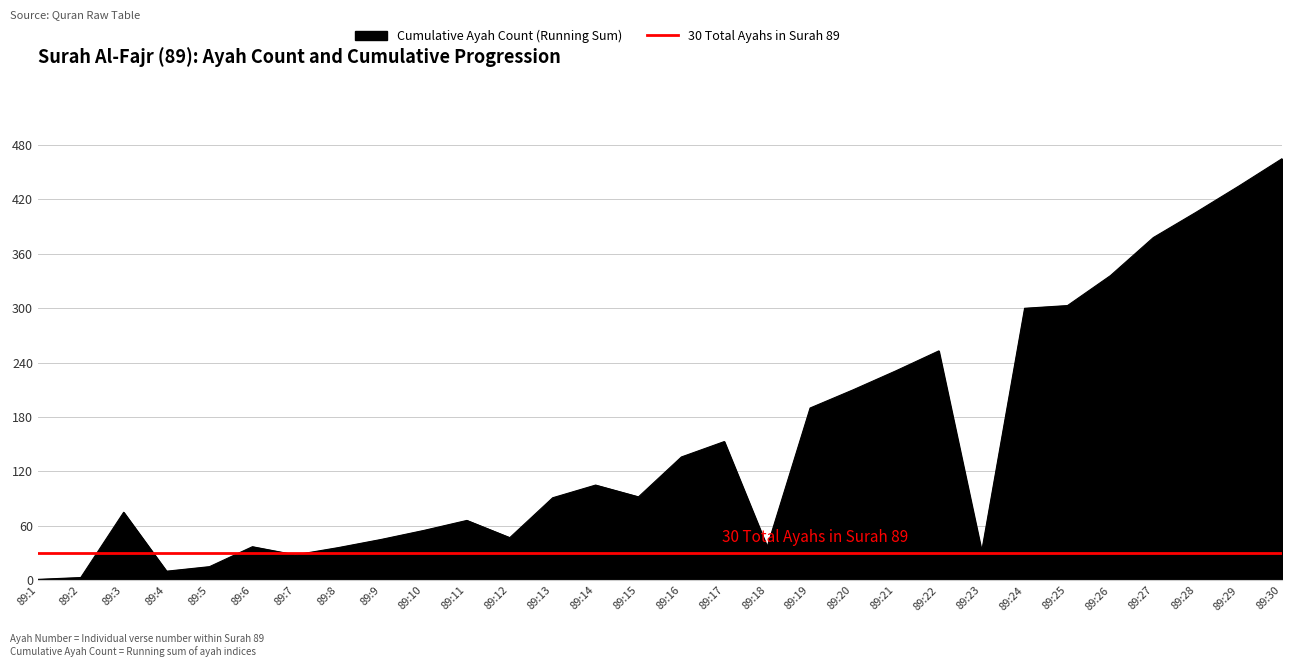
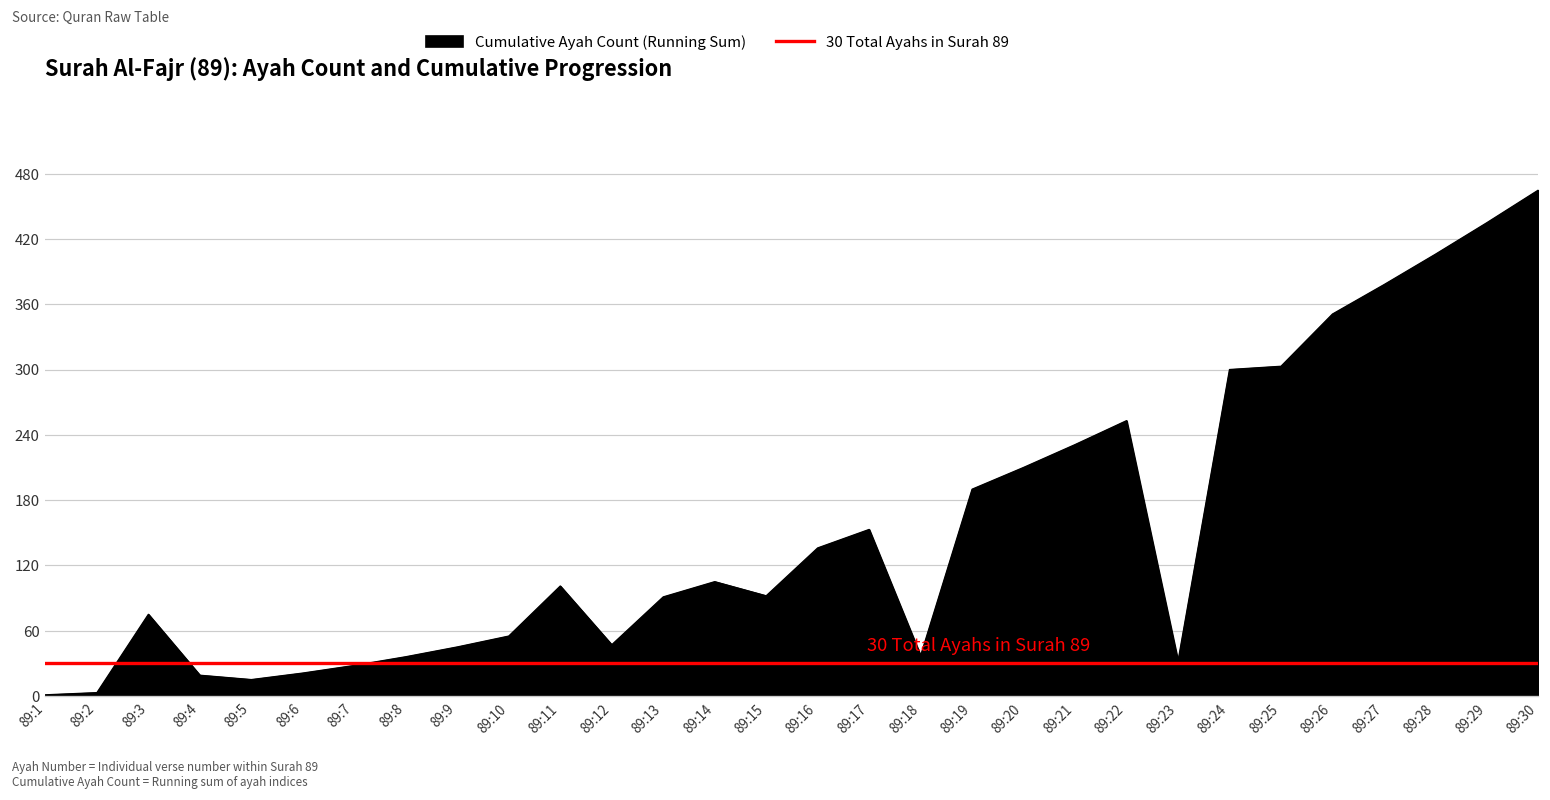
89:4: 10 -> 20
89:6: 40 -> 20
89:11: 70 -> 100
89:26: 340 -> 350
